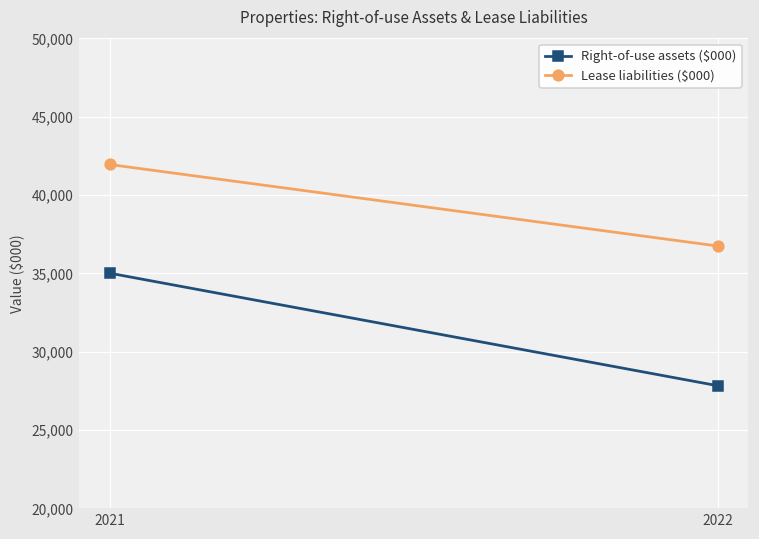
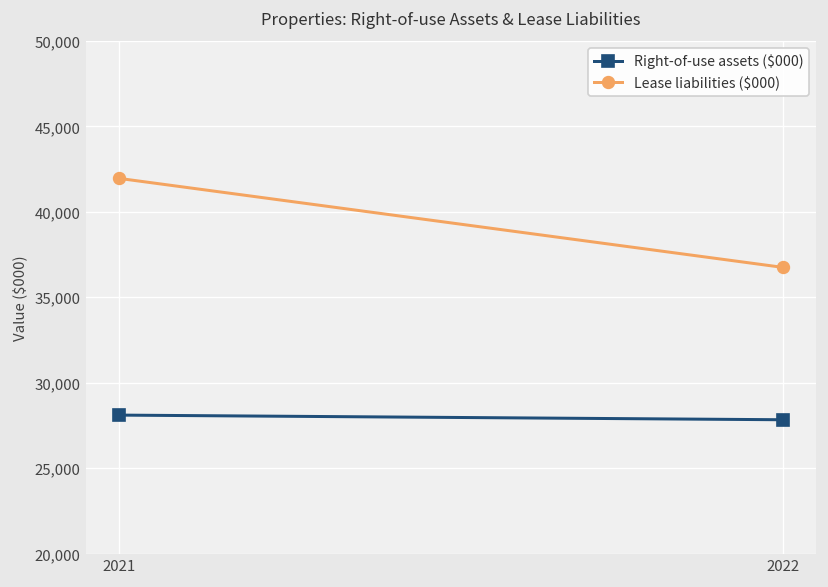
Right-of-use assets ($000), 2021: 35,000 -> 28,100
